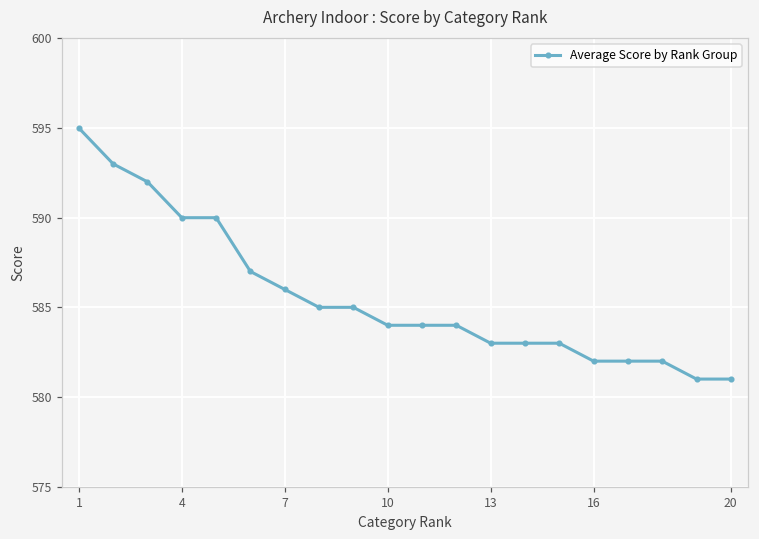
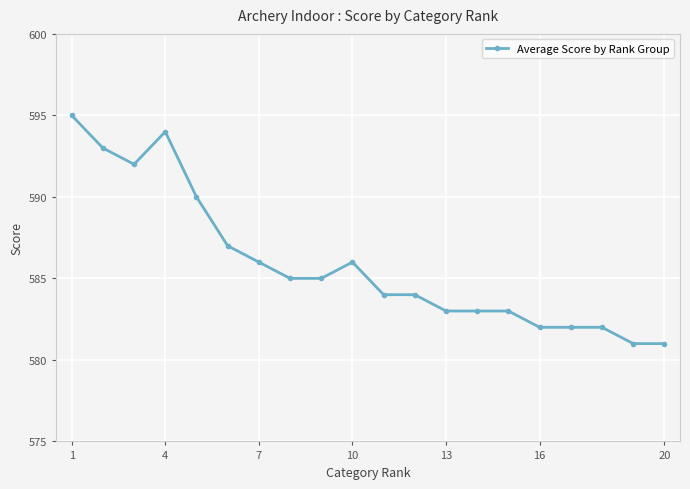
4: 590 -> 594
10: 584 -> 586
